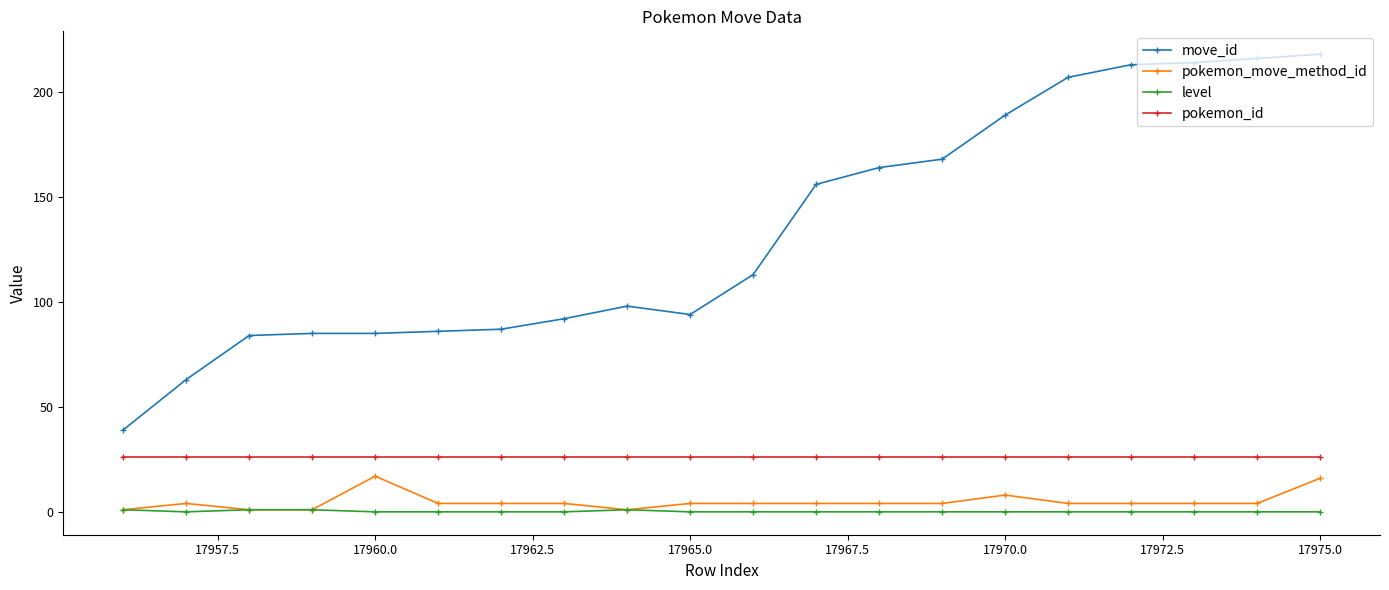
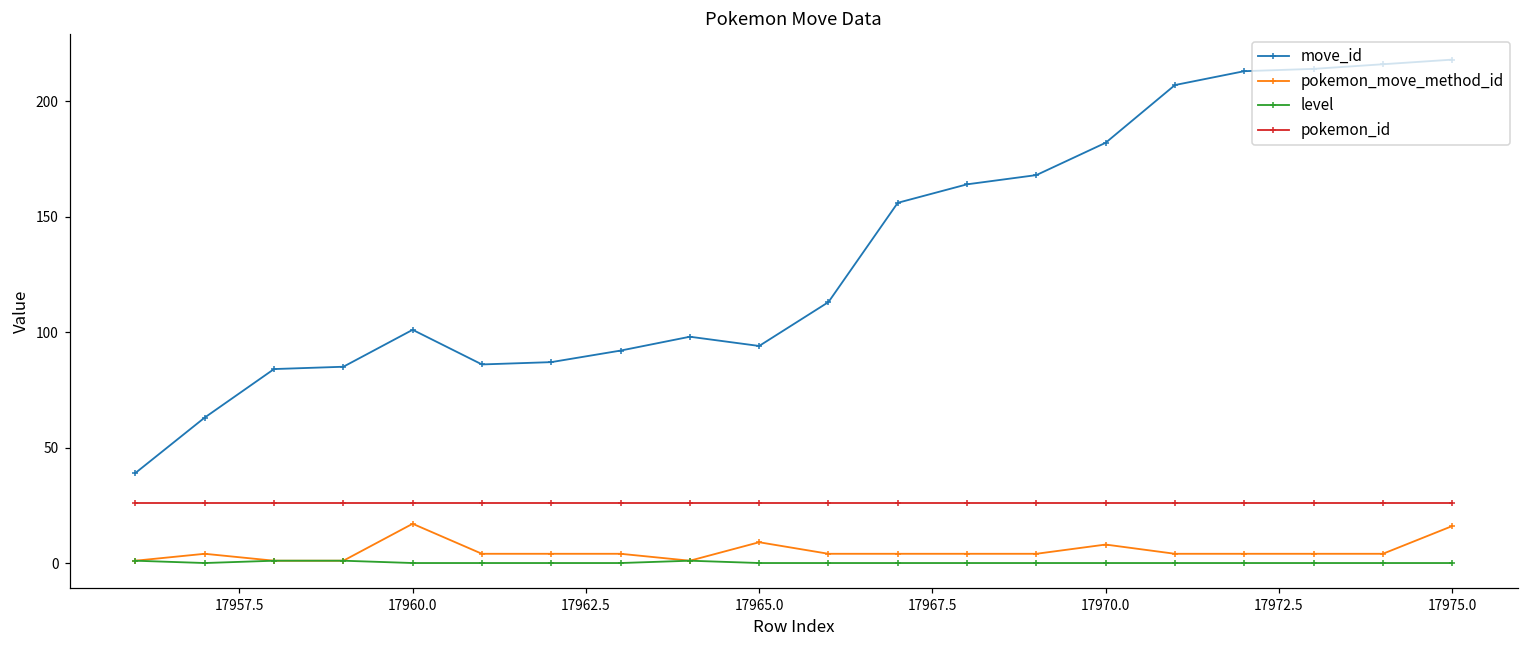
move_id, 17960.0: 85 -> 101
pokemon_move_method_id, 17965.0: 4 -> 9
move_id, 17970.0: 189 -> 182
